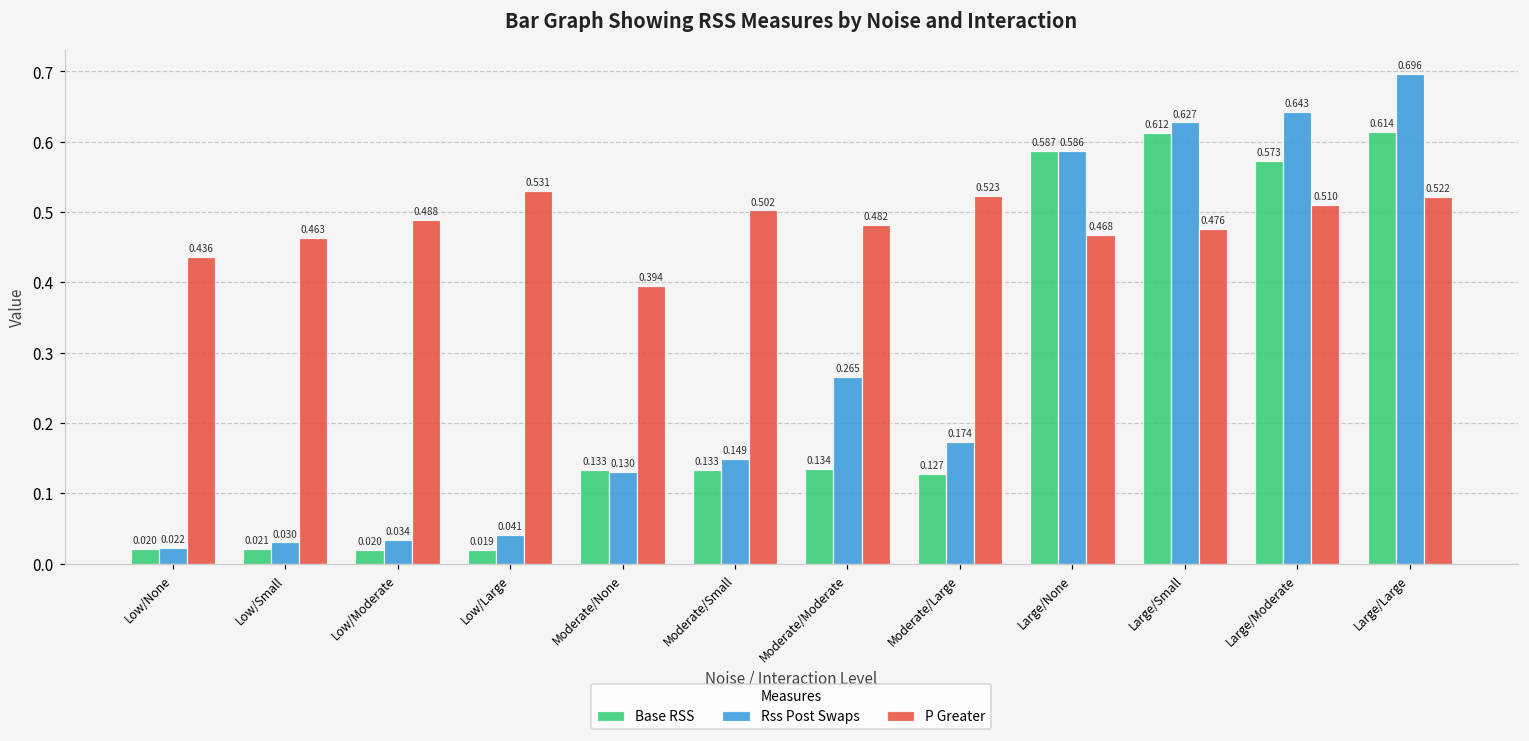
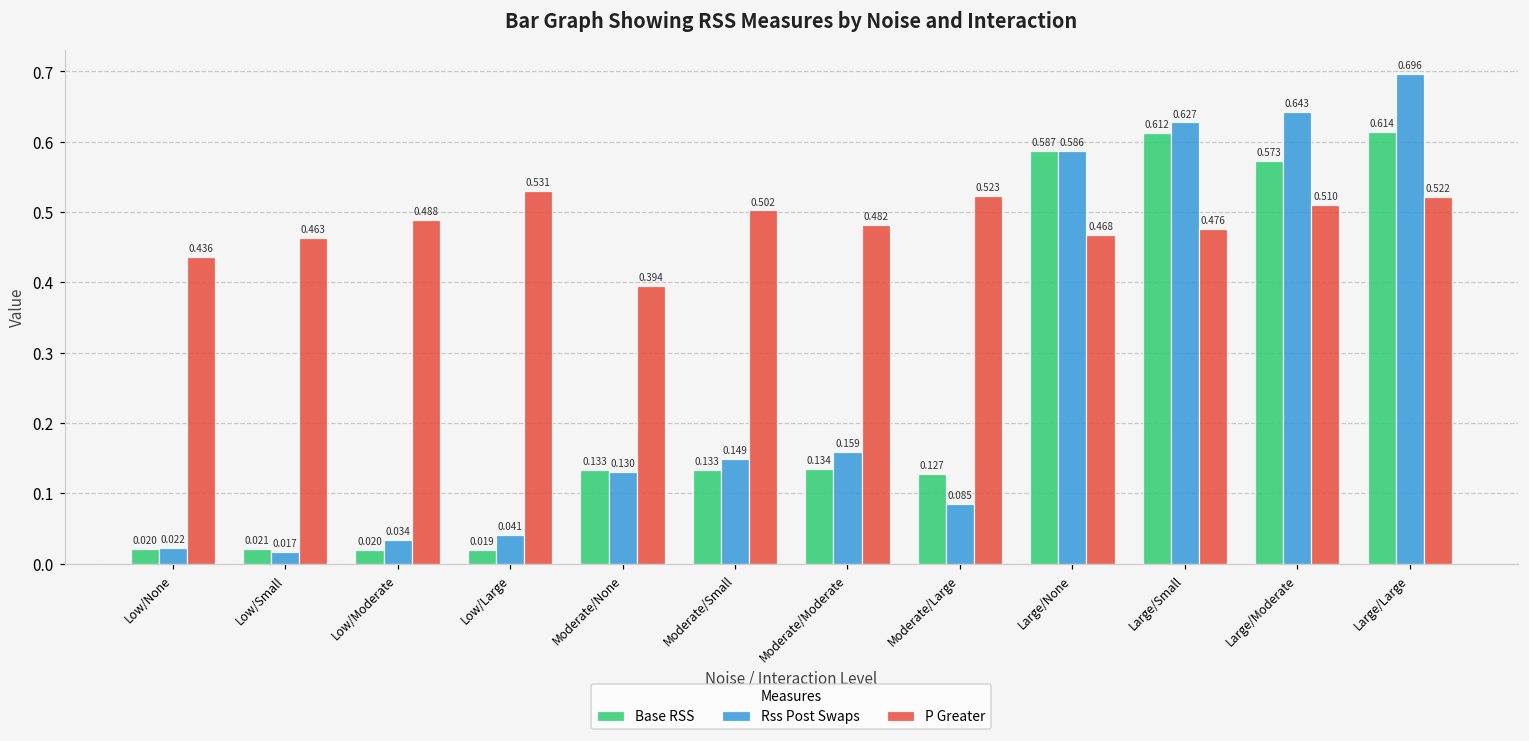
Rss Post Swaps, Low/Small: 0.030 -> 0.017
Rss Post Swaps, Moderate/Moderate: 0.265 -> 0.159
Rss Post Swaps, Moderate/Large: 0.174 -> 0.085
